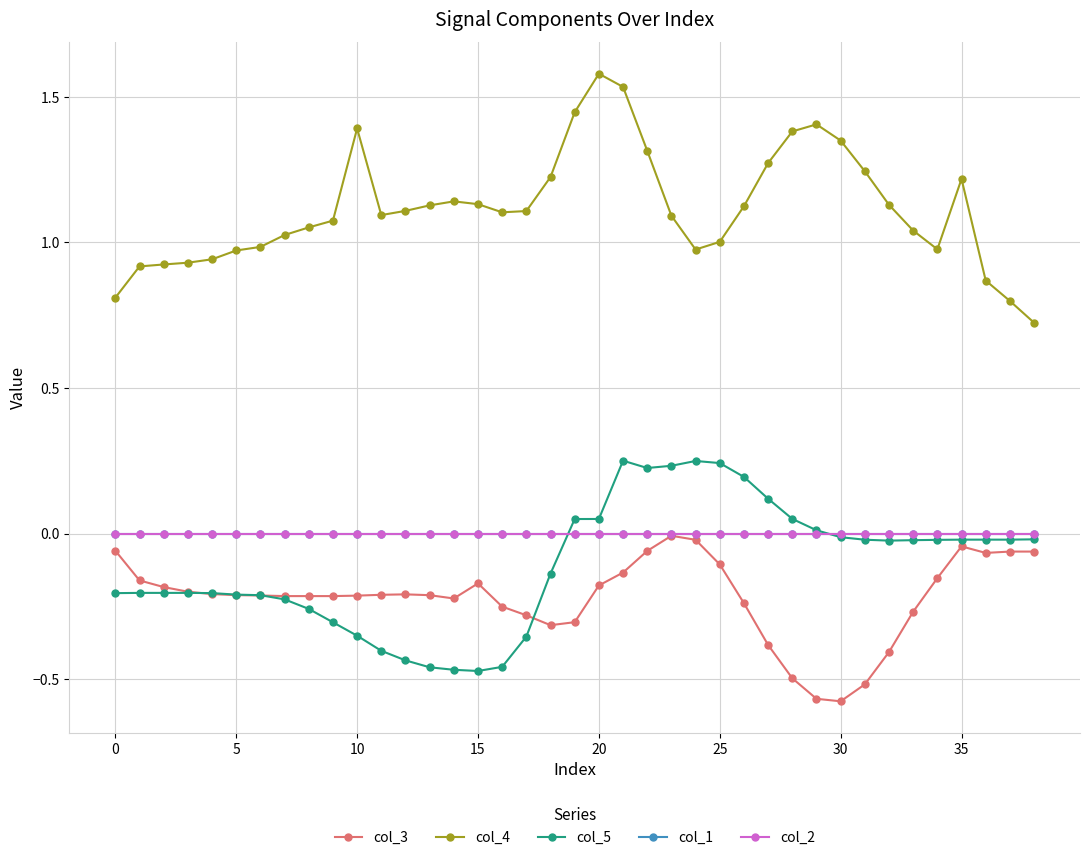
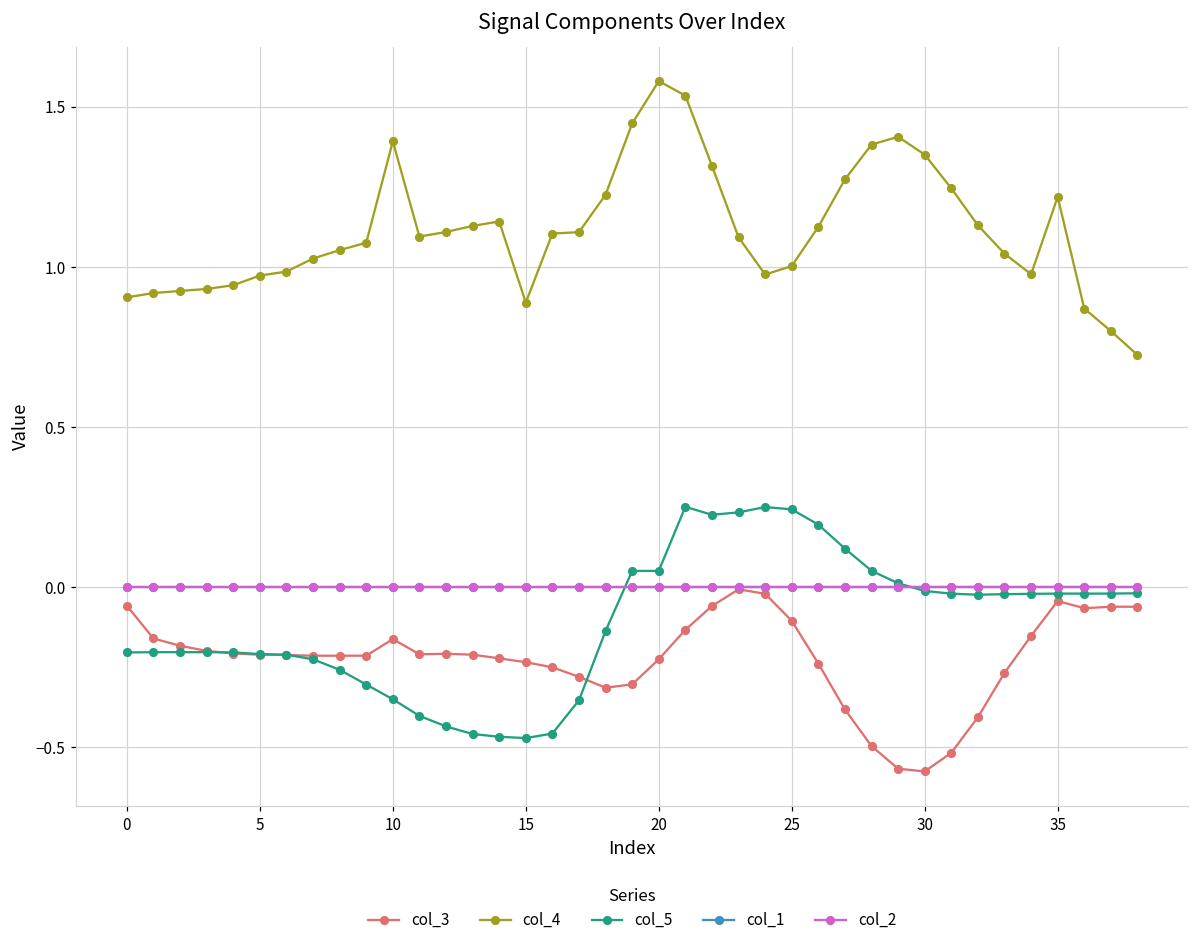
col_4, 0: 0.81 -> 0.90
col_3, 10: -0.21 -> -0.16
col_3, 15: -0.17 -> -0.24
col_4, 15: 1.13 -> 0.89
col_3, 20: -0.18 -> -0.23
